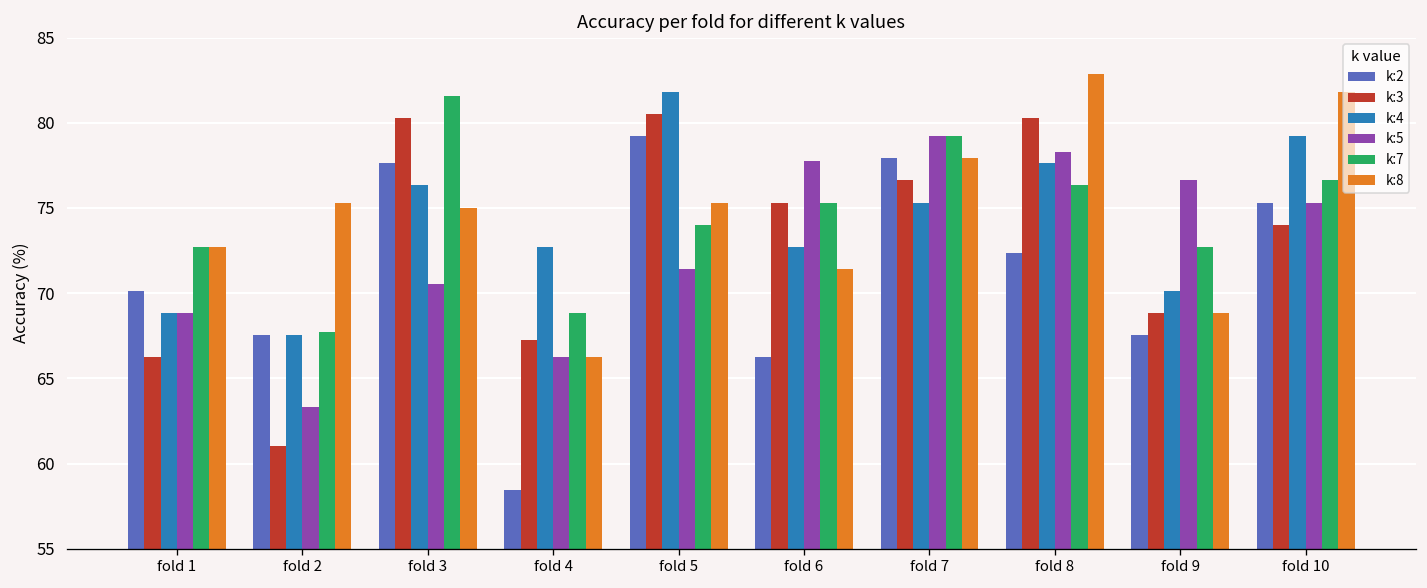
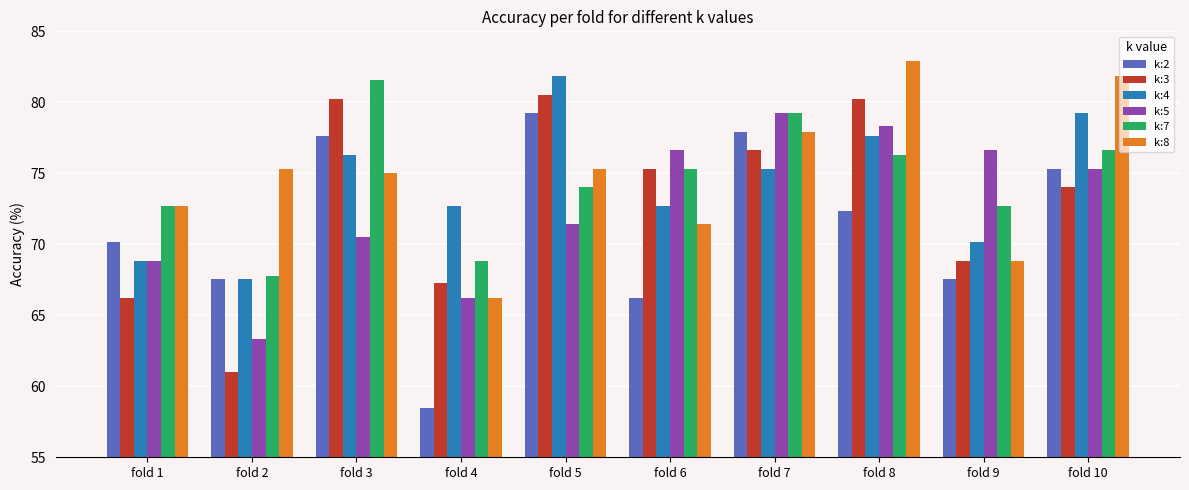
k:5, fold 6: 77.7 -> 76.6
